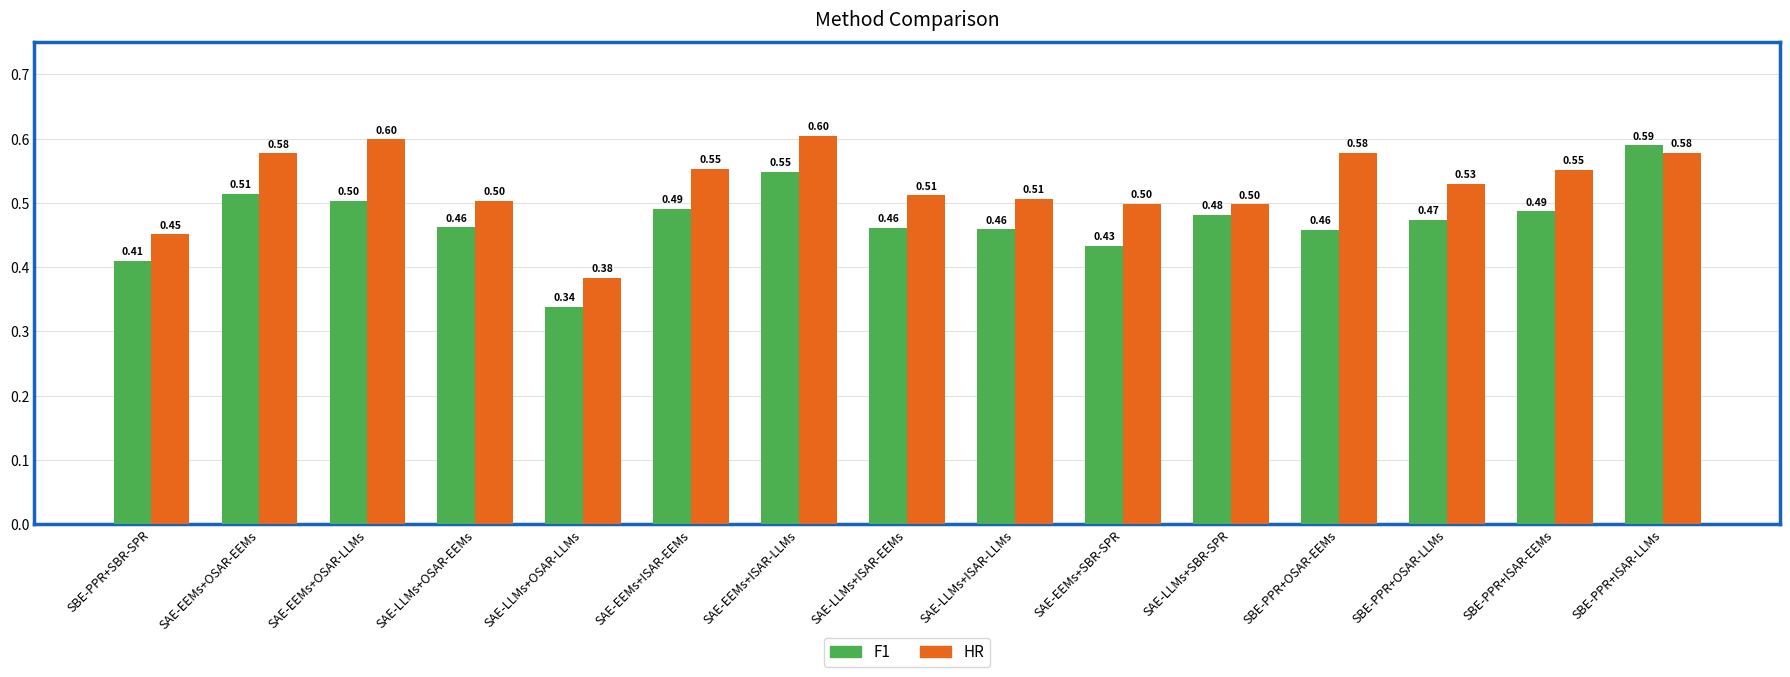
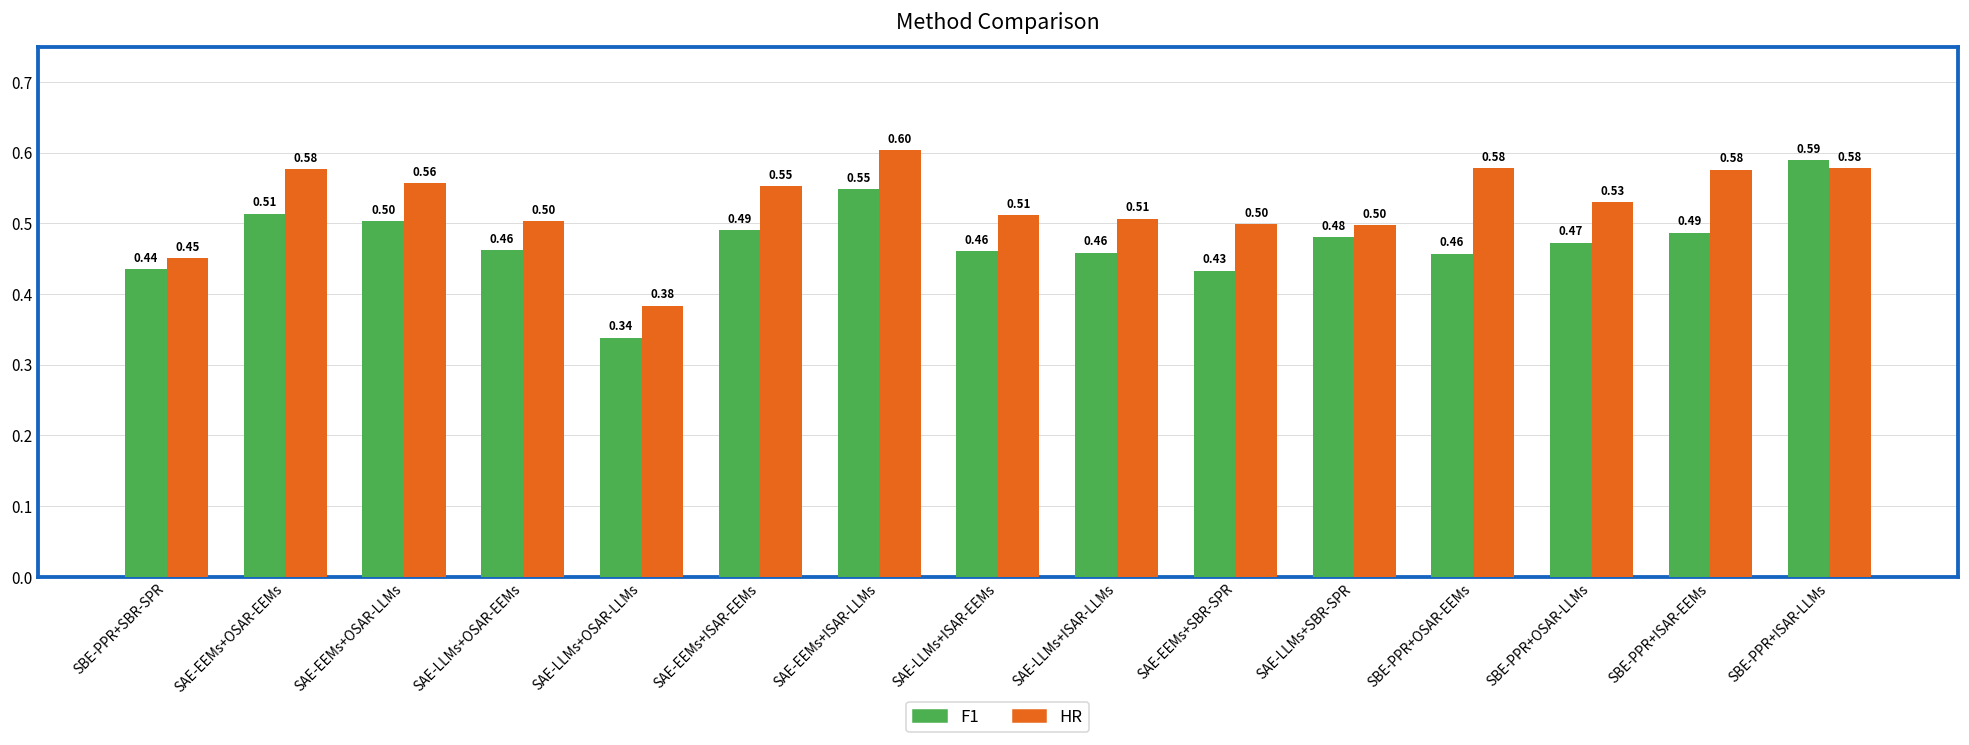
F1, SBE-PPR+SBR-SPR: 0.41 -> 0.44
HR, SAE-EEMs+OSAR-LLMs: 0.60 -> 0.56
HR, SBE-PPR+ISAR-EEMs: 0.55 -> 0.58
